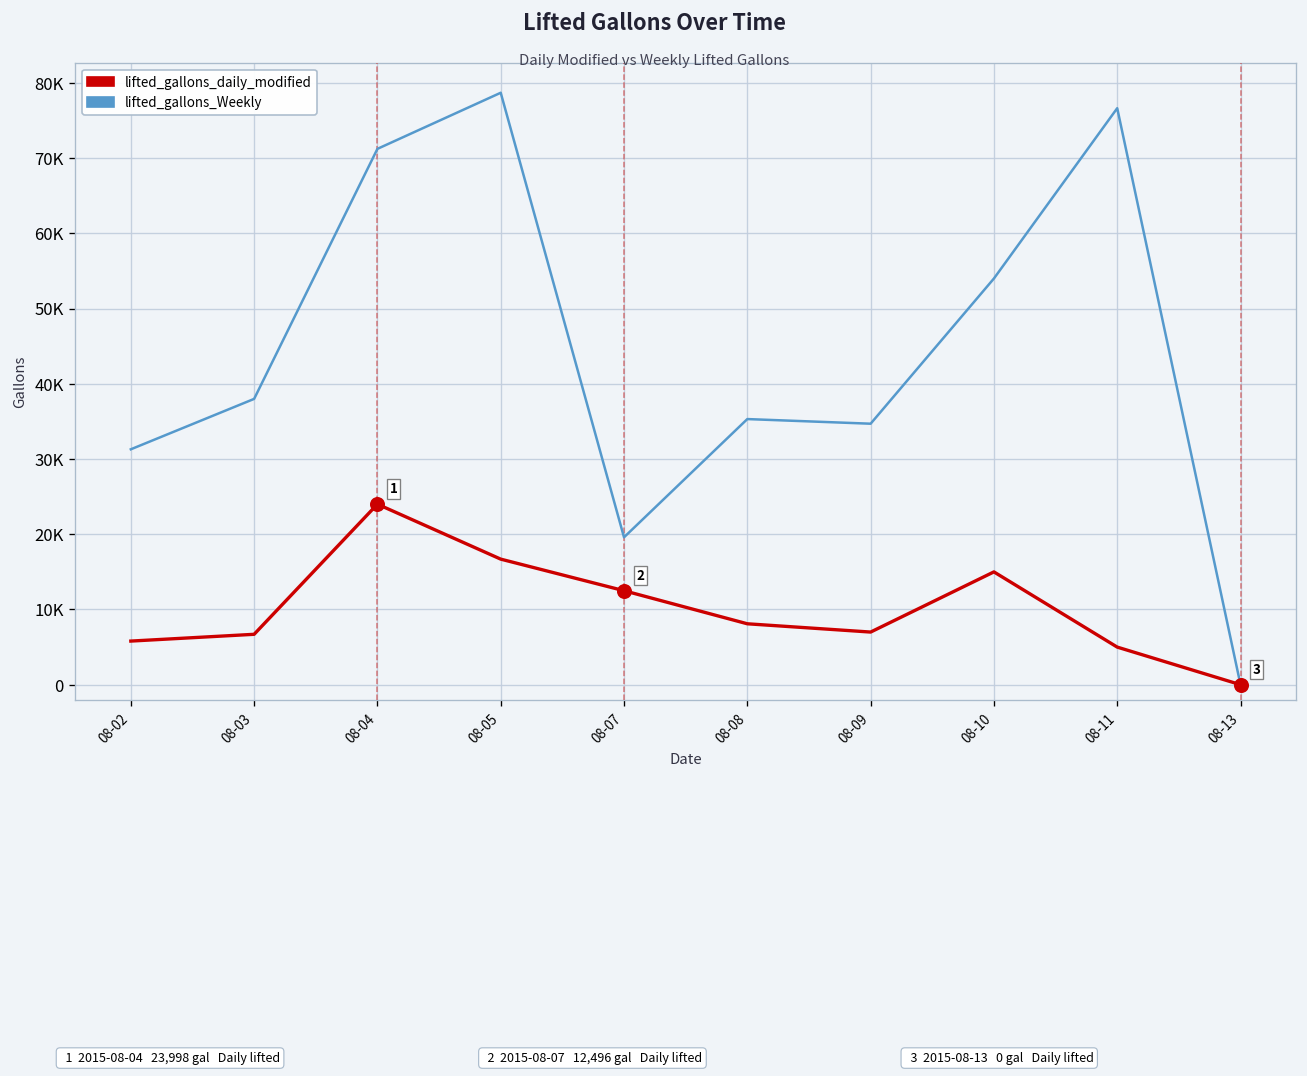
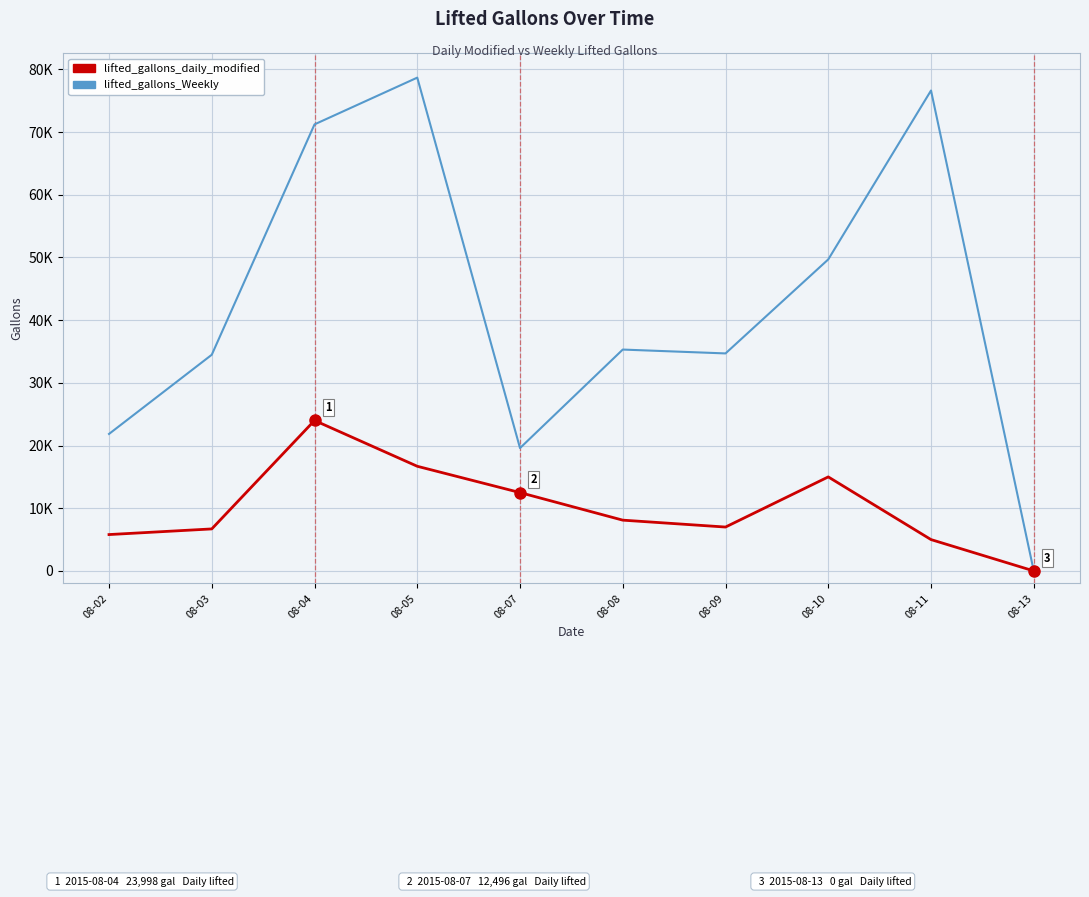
lifted_gallons_Weekly, 08-02: 31000 -> 22000
lifted_gallons_Weekly, 08-03: 38000 -> 34000
lifted_gallons_Weekly, 08-10: 54000 -> 50000
